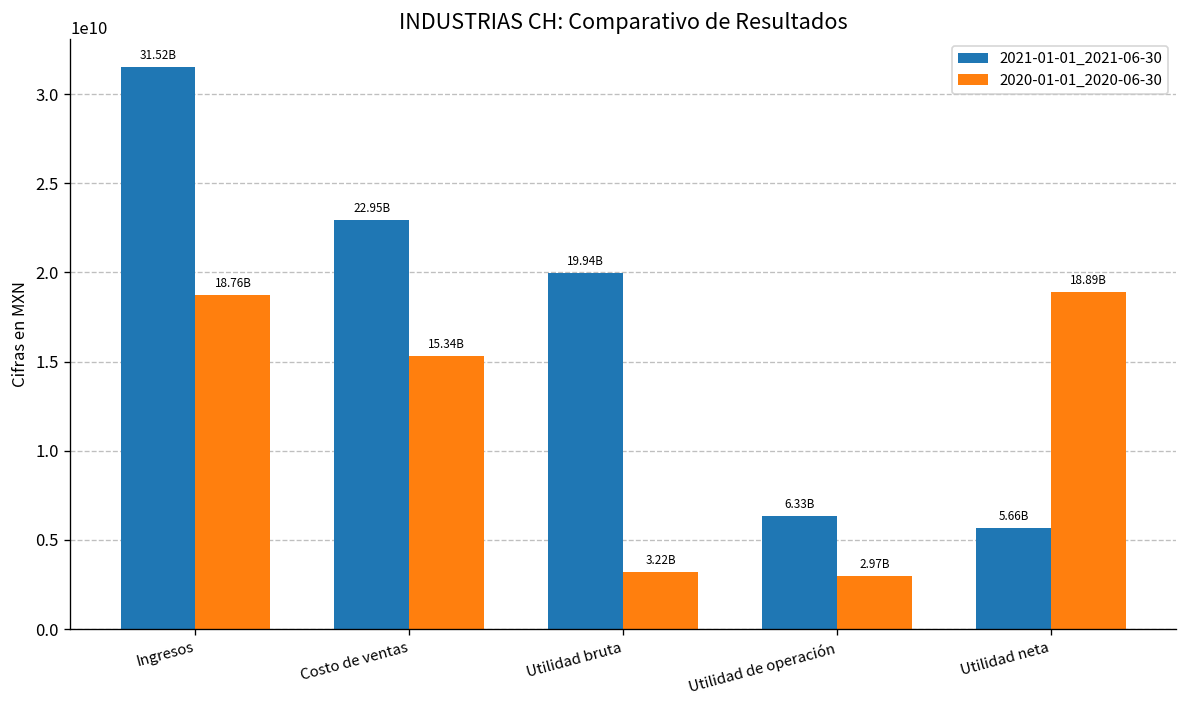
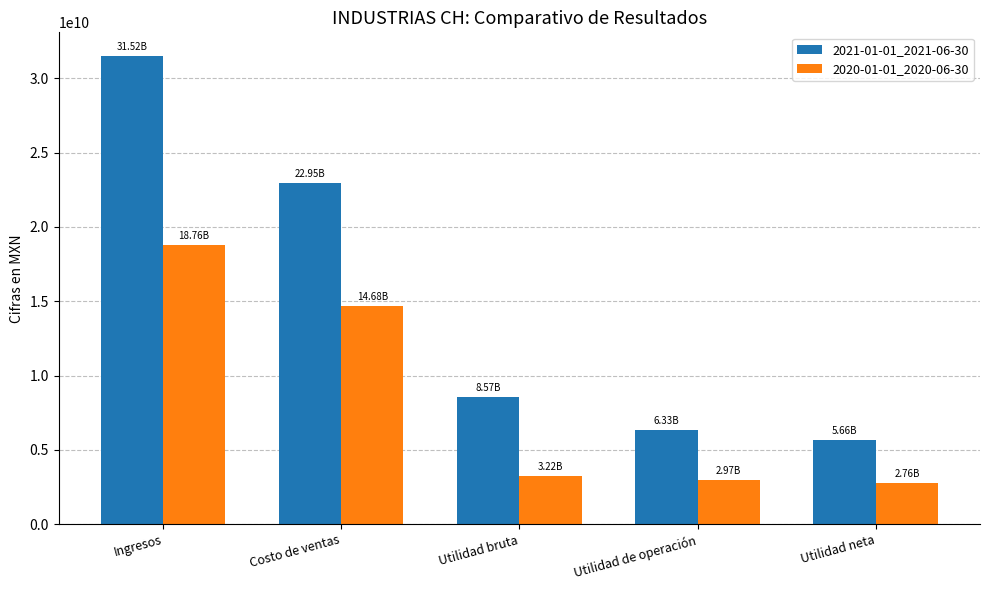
2020-01-01_2020-06-30, Costo de ventas: 15.34B -> 14.68B
2021-01-01_2021-06-30, Utilidad bruta: 19.94B -> 8.57B
2020-01-01_2020-06-30, Utilidad neta: 18.89B -> 2.76B
